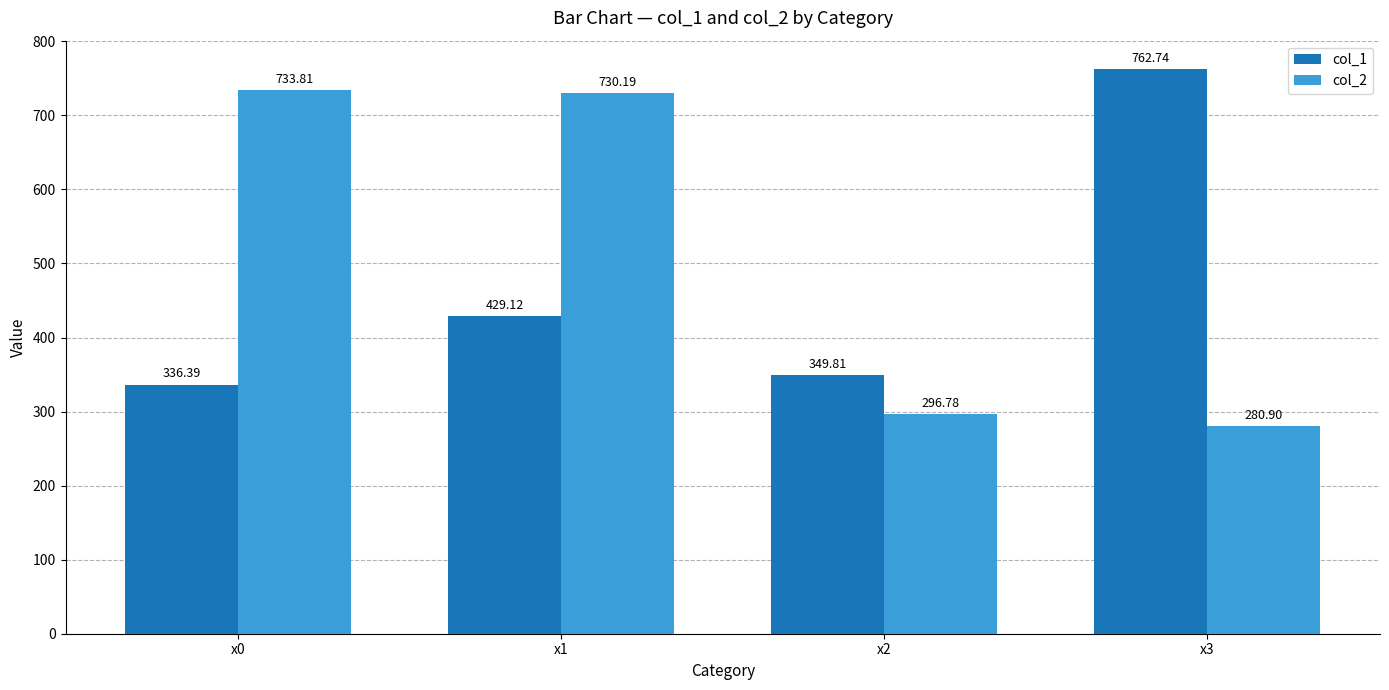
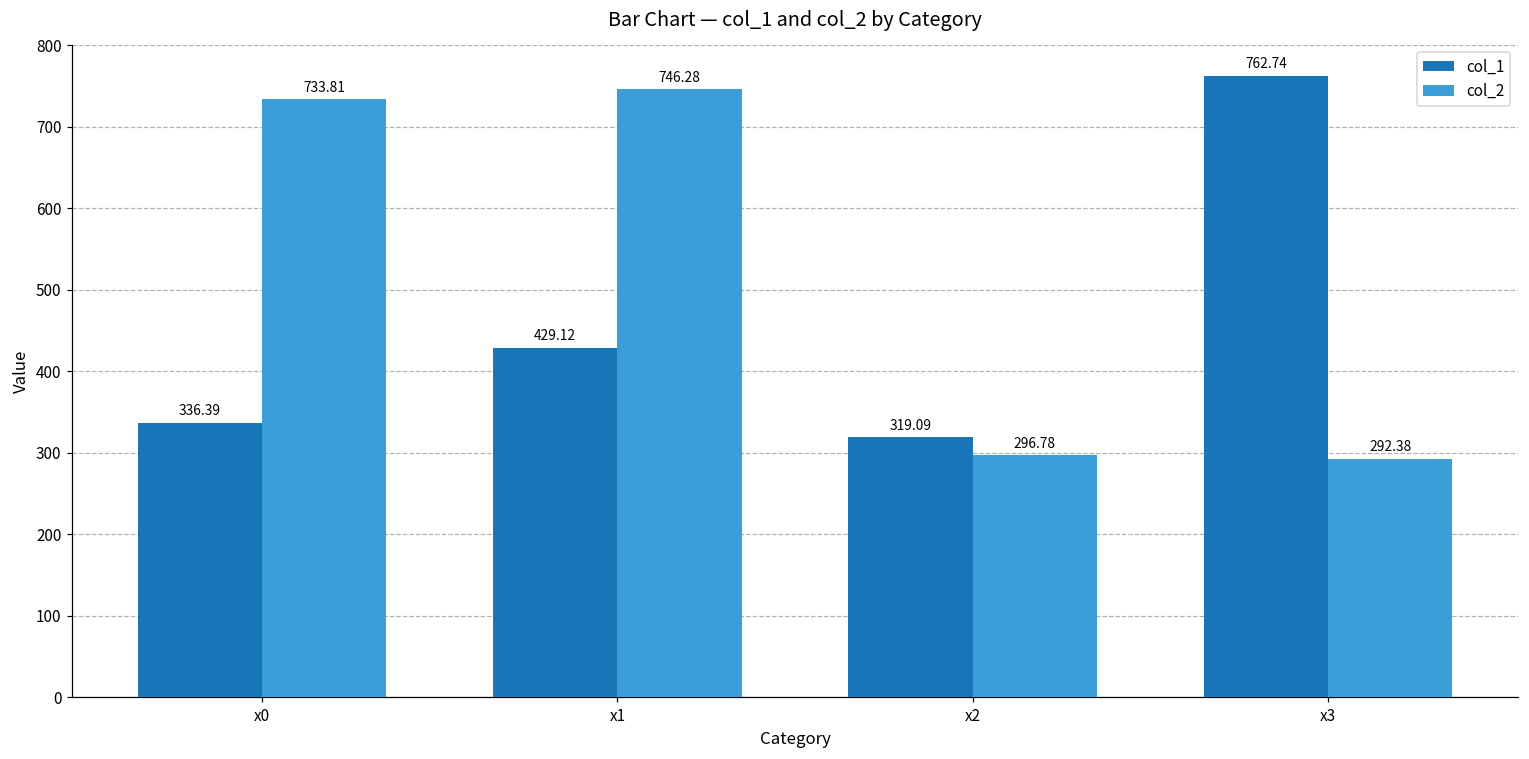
col_2, x1: 730.19 -> 746.28
col_1, x2: 349.81 -> 319.09
col_2, x3: 280.90 -> 292.38
